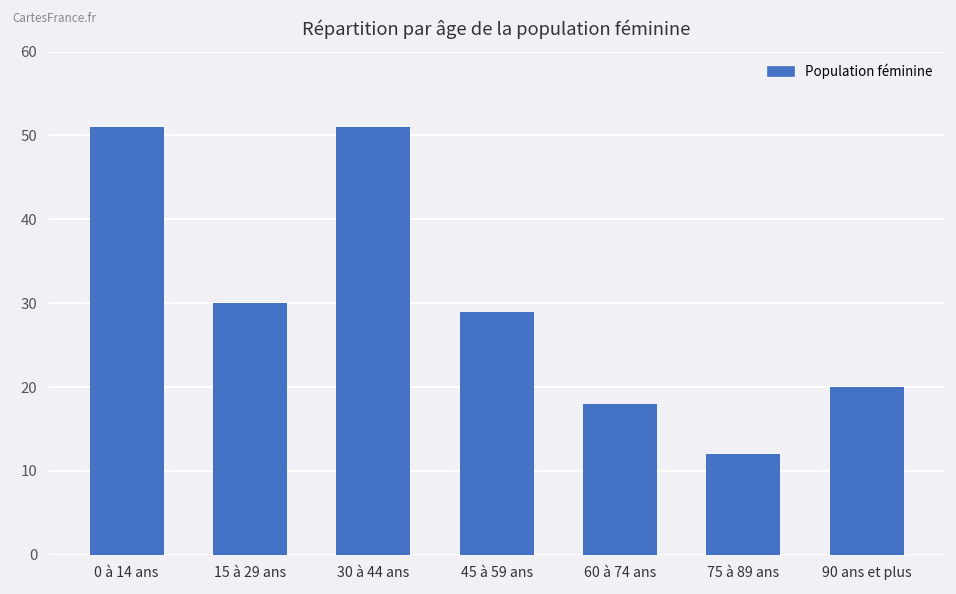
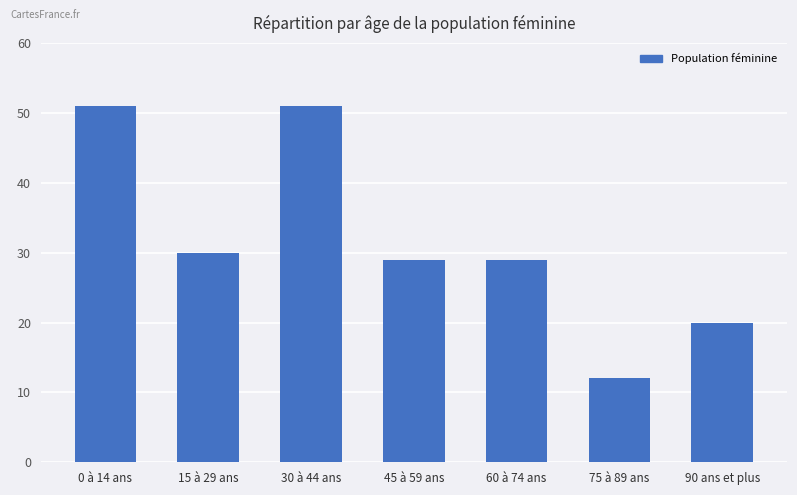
60 à 74 ans: 18 -> 29
